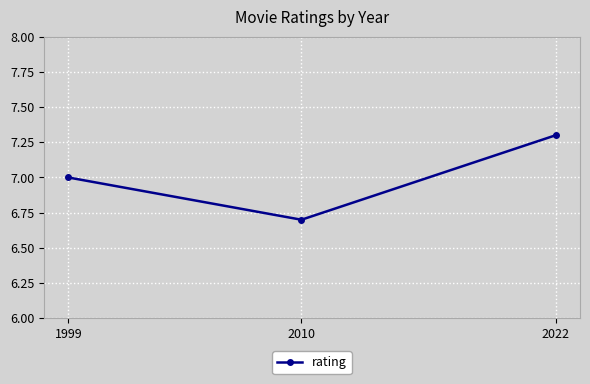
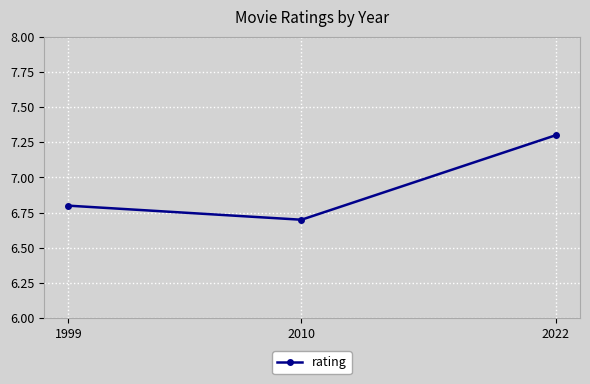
1999: 7.0 -> 6.8
